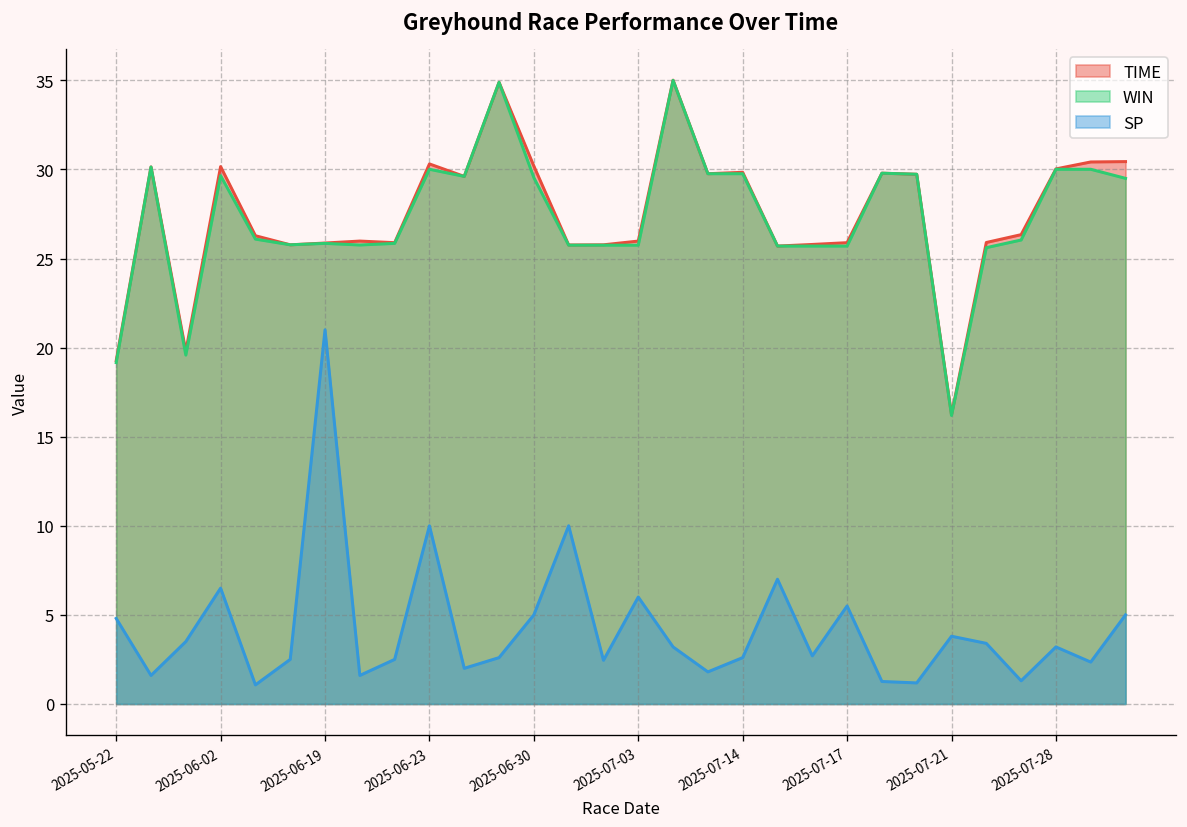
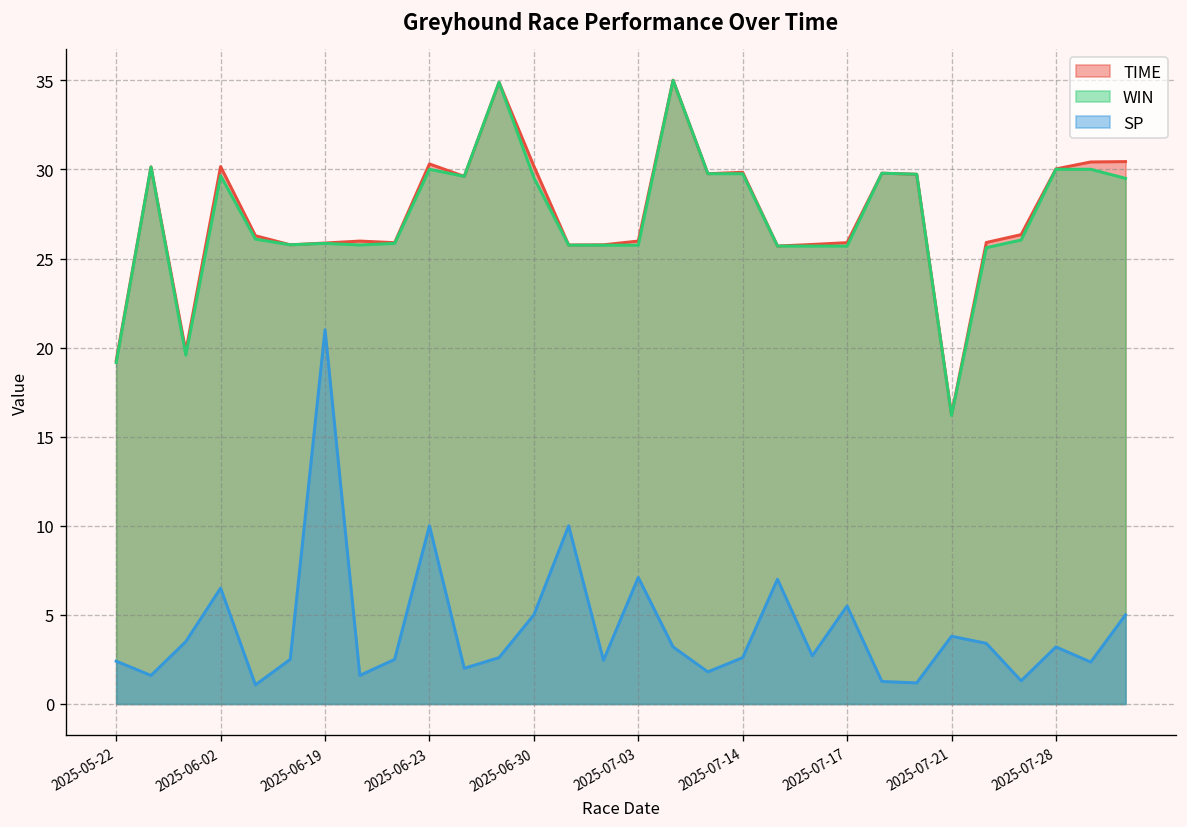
SP, 2025-05-22: 4.8 -> 2.4
SP, 2025-07-03: 6.0 -> 7.1
